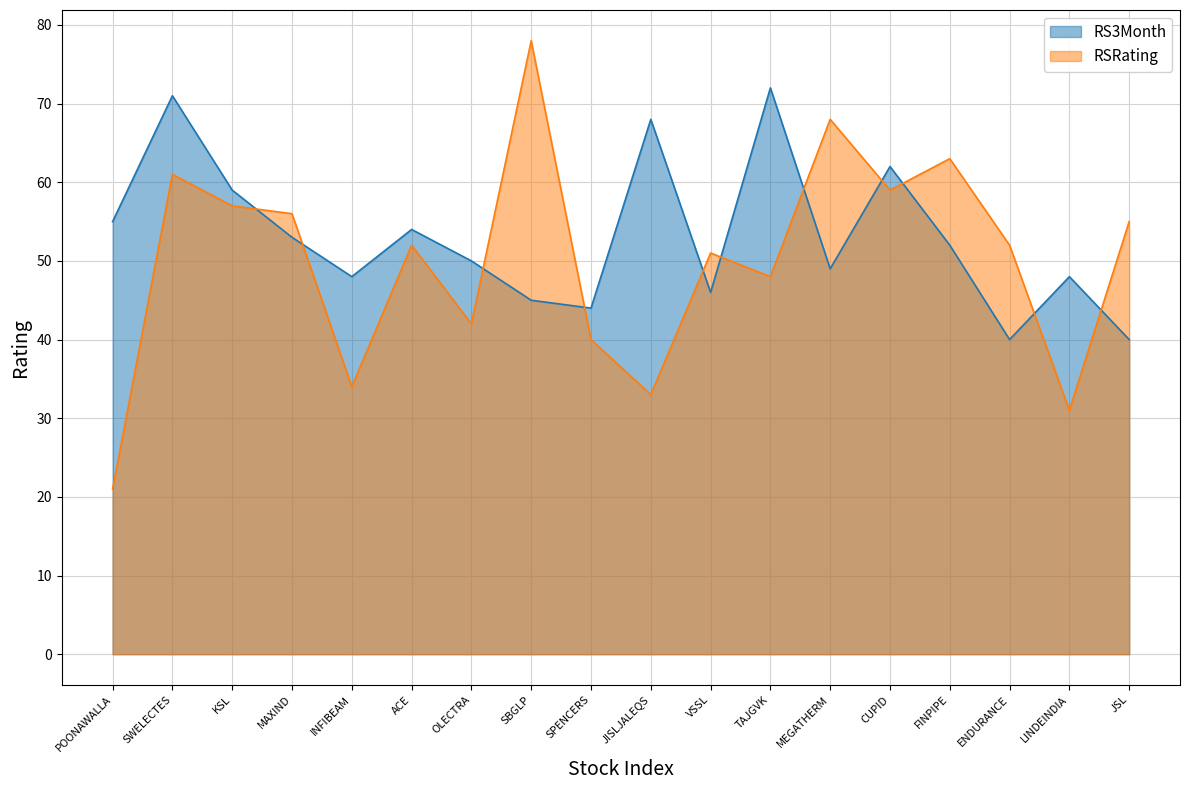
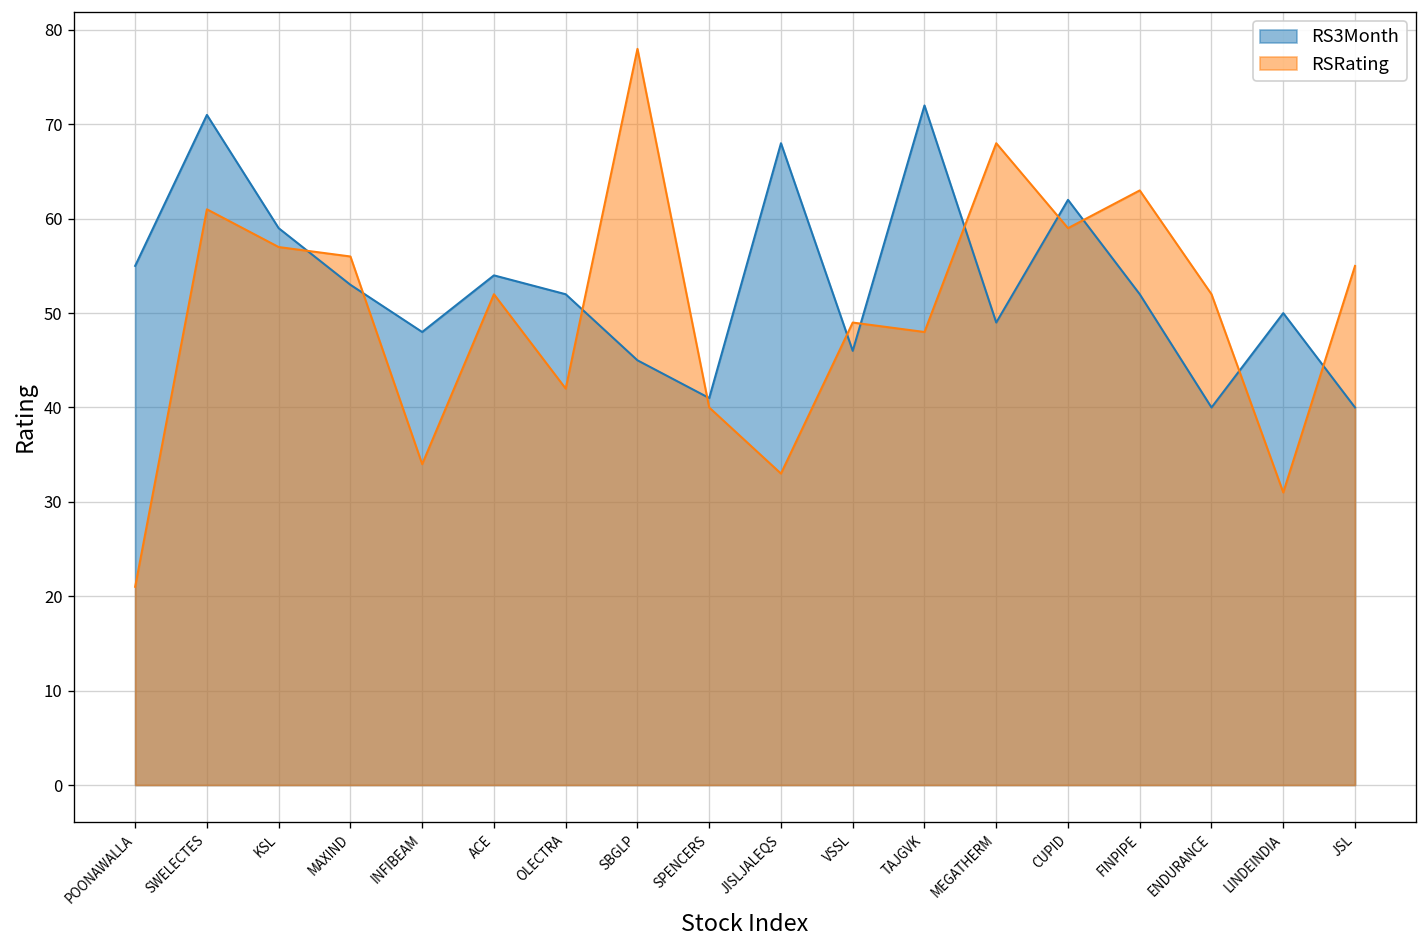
RS3Month, OLECTRA: 50 -> 52
RS3Month, SPENCERS: 44 -> 41
RSRating, VSSL: 51 -> 49
RS3Month, LINDEINDIA: 48 -> 50
